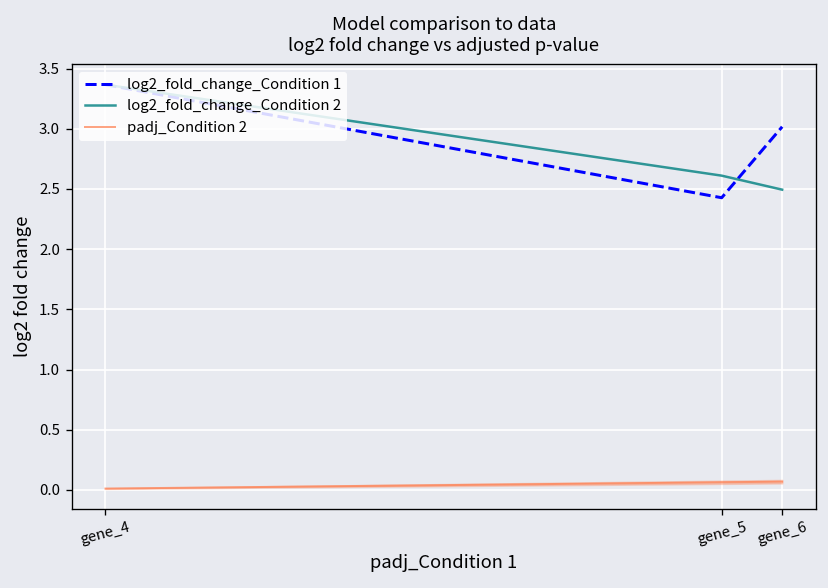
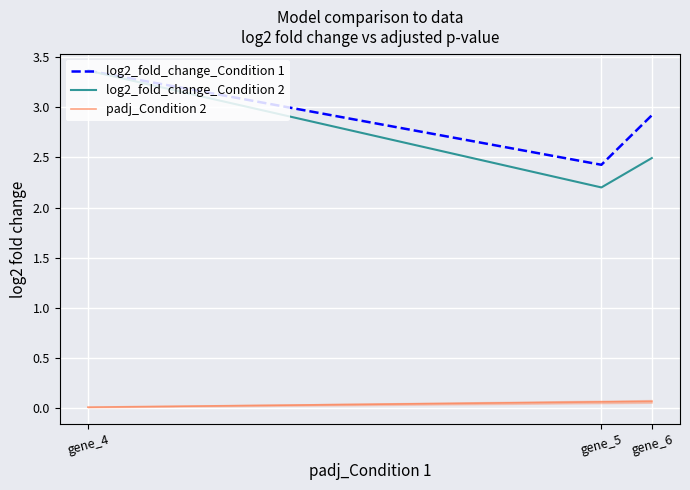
log2_fold_change_Condition 2, gene_5: 2.61 -> 2.20
log2_fold_change_Condition 1, gene_6: 3.02 -> 2.92
